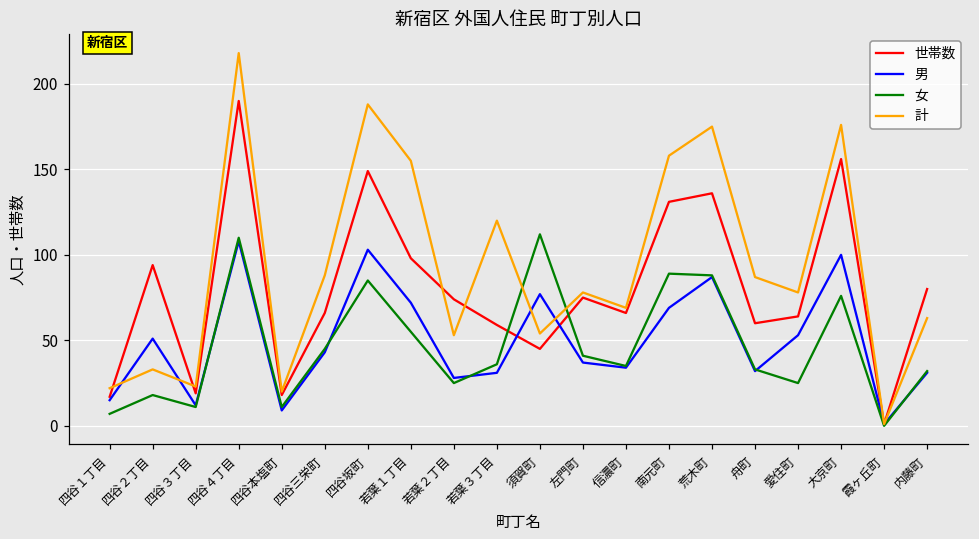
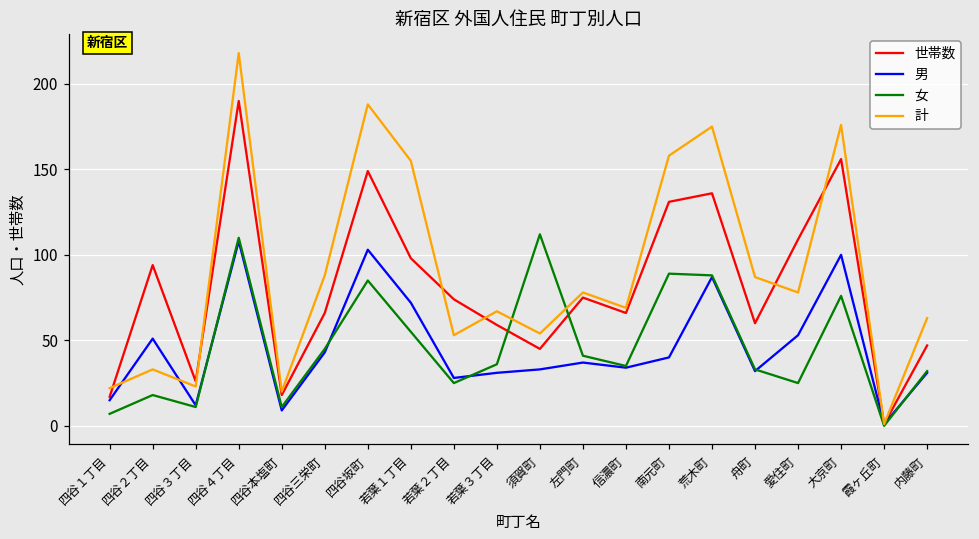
世帯数, 四谷３丁目: 19 -> 26
計, 若葉３丁目: 120 -> 67
男, 須賀町: 77 -> 33
男, 南元町: 69 -> 40
世帯数, 愛住町: 64 -> 109
世帯数, 内藤町: 80 -> 47
